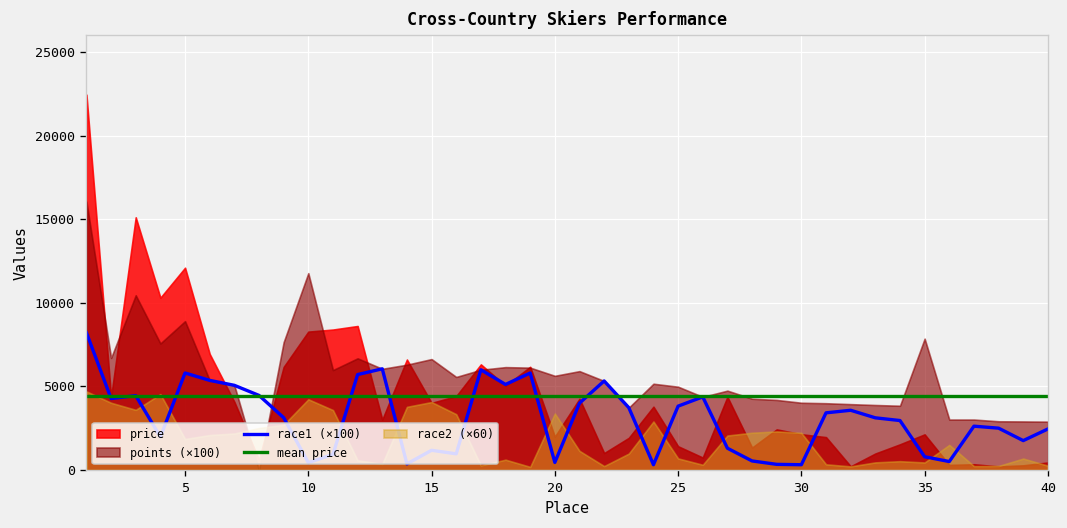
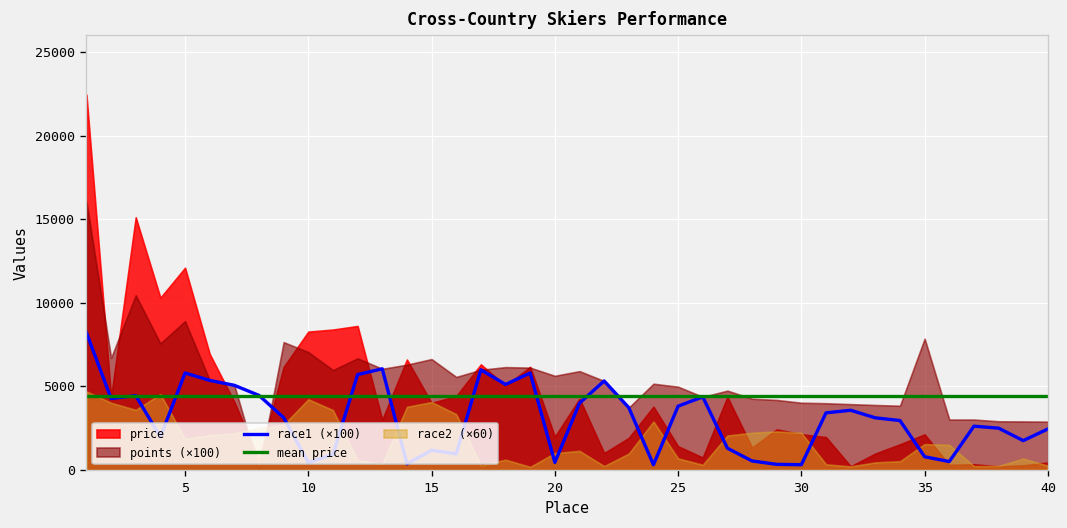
points (×100), 10: 11800 -> 7100
race2 (×60), 20: 3400 -> 1000
race2 (×60), 35: 500 -> 1600
